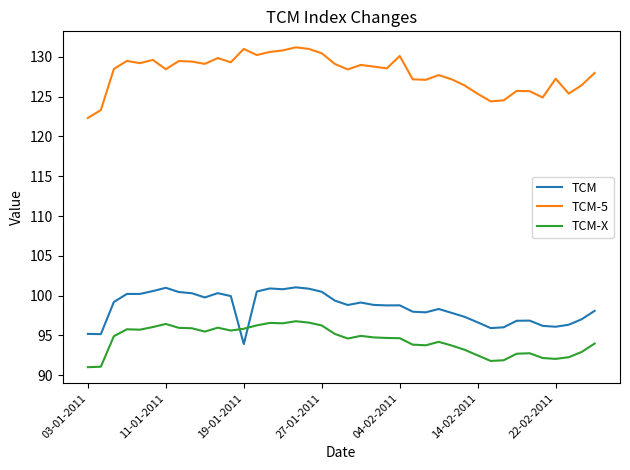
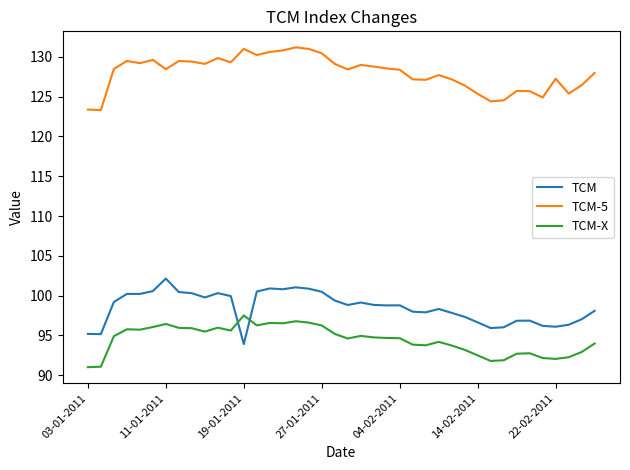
TCM-5, 03-01-2011: 122 -> 123
TCM, 11-01-2011: 101 -> 102
TCM-X, 19-01-2011: 96 -> 98
TCM-5, 04-02-2011: 130 -> 128
